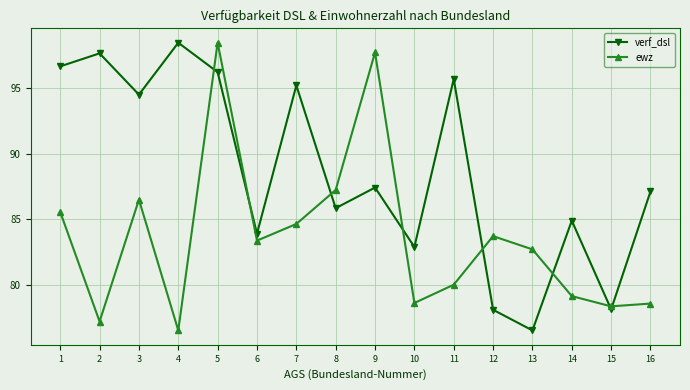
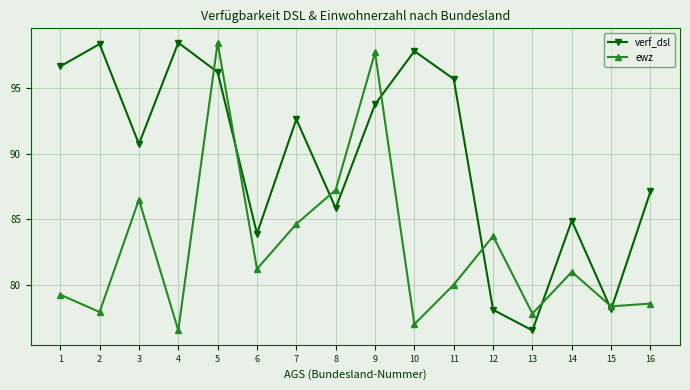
ewz, 1: 85.6 -> 79.3
verf_dsl, 2: 97.6 -> 98.3
ewz, 2: 77.2 -> 77.9
verf_dsl, 3: 94.5 -> 90.7
ewz, 6: 83.4 -> 81.2
verf_dsl, 7: 95.2 -> 92.6
verf_dsl, 9: 87.4 -> 93.8
verf_dsl, 10: 82.9 -> 97.8
ewz, 10: 78.6 -> 77.0
ewz, 13: 82.7 -> 77.8
ewz, 14: 79.2 -> 81.0
